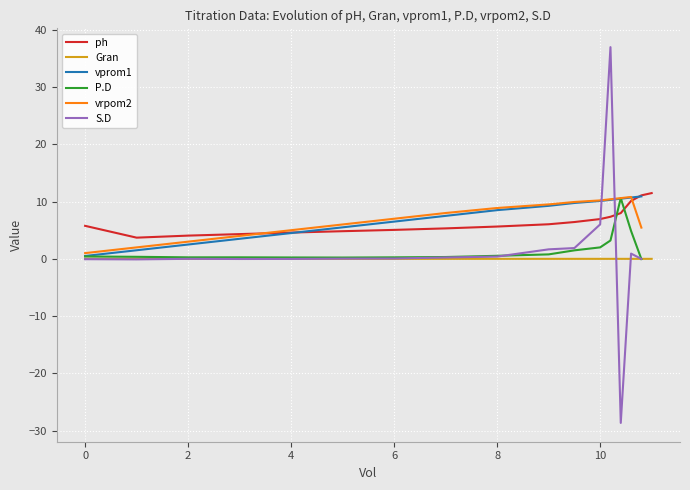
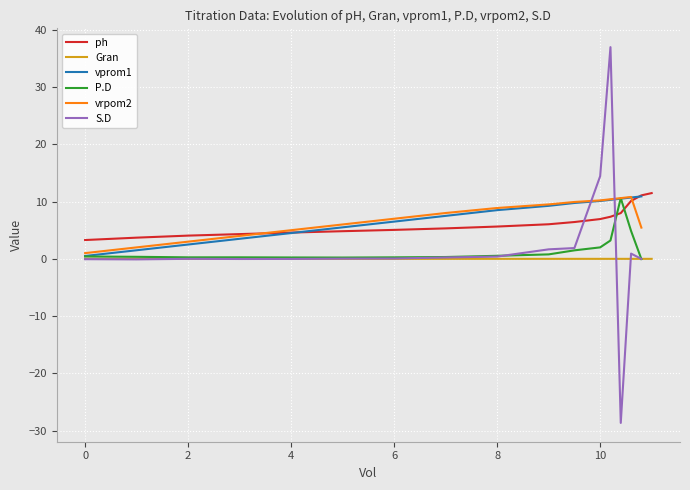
ph, 0: 6 -> 3
S.D, 10: 6 -> 14
